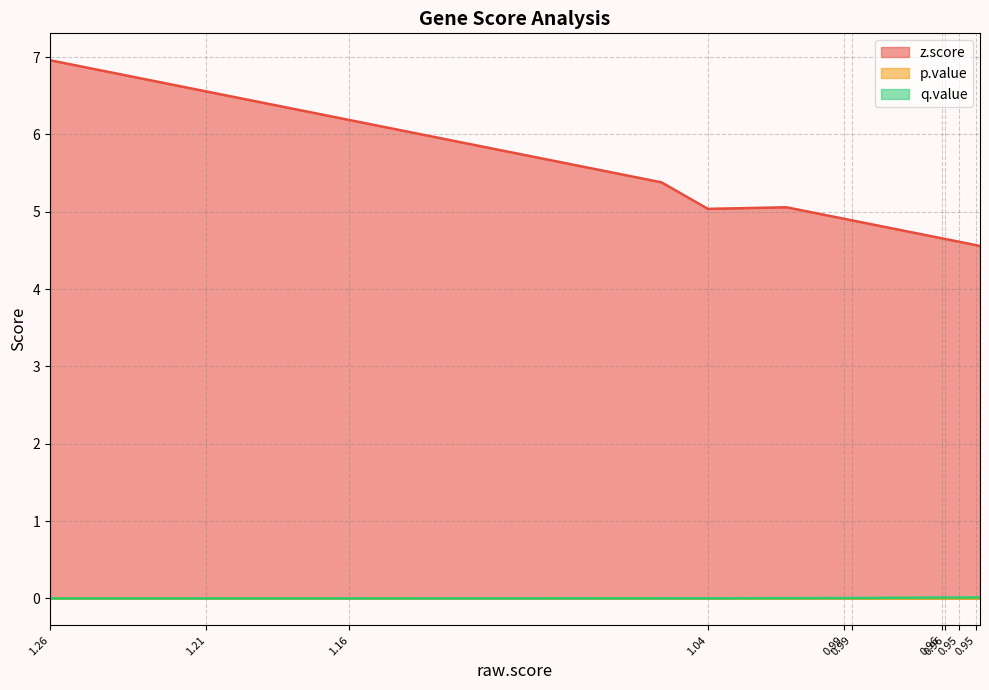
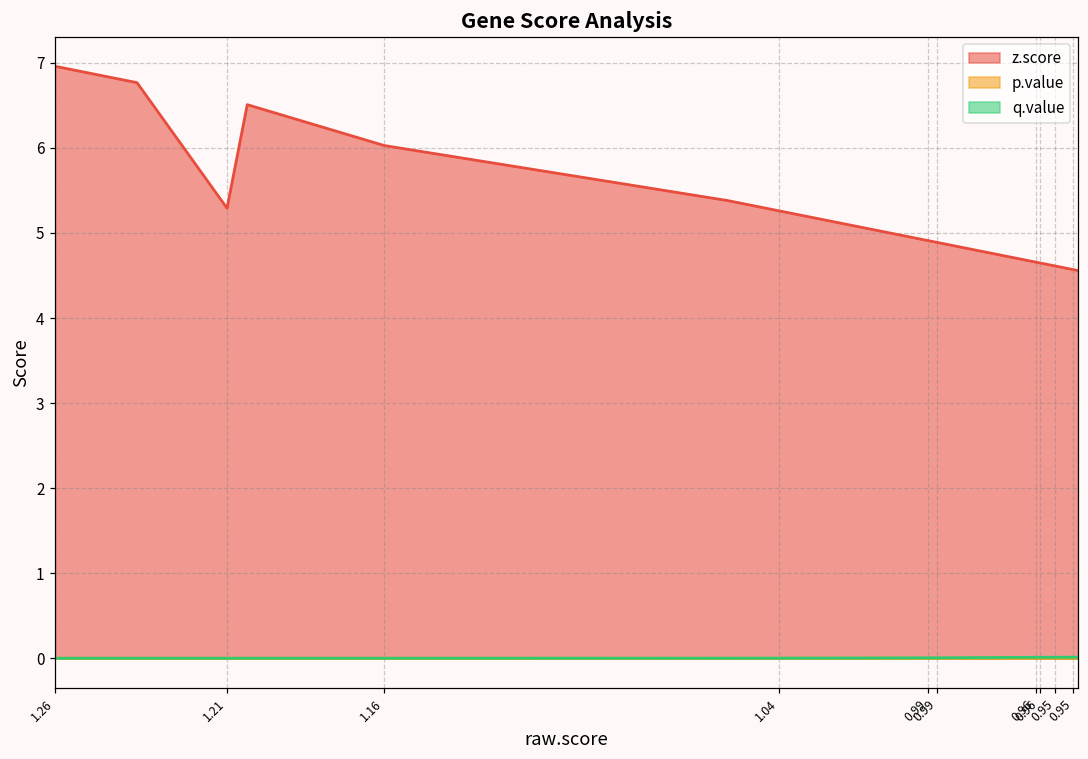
z.score, 1.21: 6.6 -> 5.3
z.score, 1.16: 6.2 -> 6.0
z.score, 1.04: 5.0 -> 5.3
